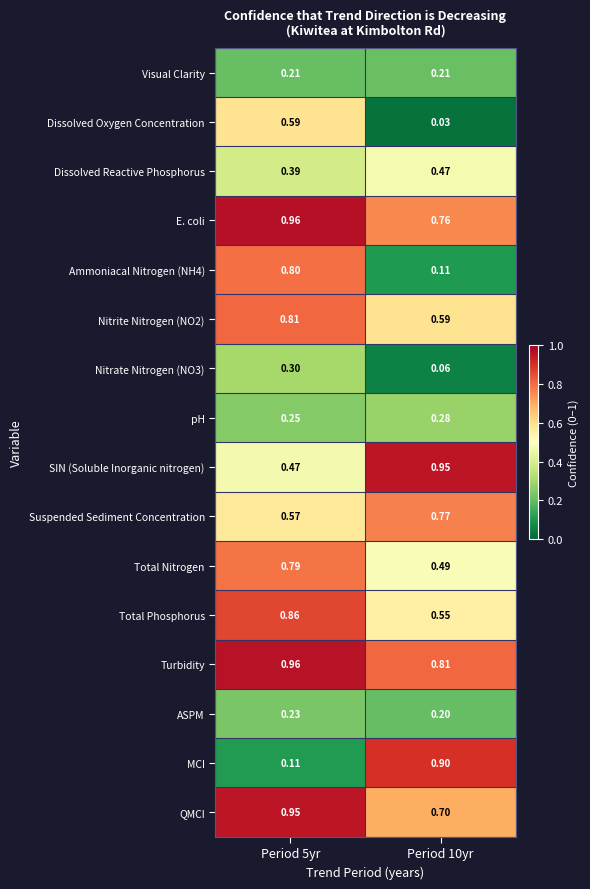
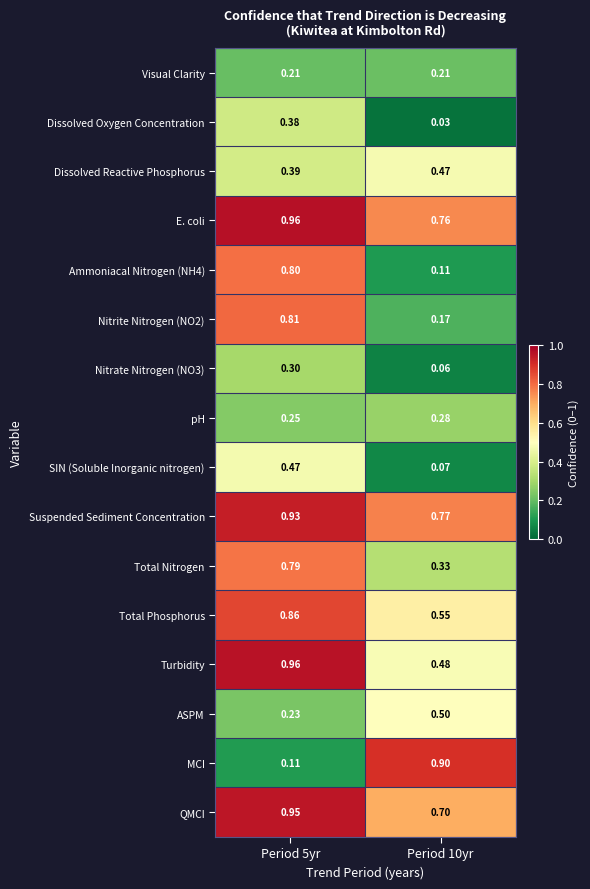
Dissolved Oxygen Concentration, Period 5yr: 0.59 -> 0.38
Nitrite Nitrogen (NO2), Period 10yr: 0.59 -> 0.17
SIN (Soluble Inorganic nitrogen), Period 10yr: 0.95 -> 0.07
Suspended Sediment Concentration, Period 5yr: 0.57 -> 0.93
Total Nitrogen, Period 10yr: 0.49 -> 0.33
Turbidity, Period 10yr: 0.81 -> 0.48
ASPM, Period 10yr: 0.20 -> 0.50
